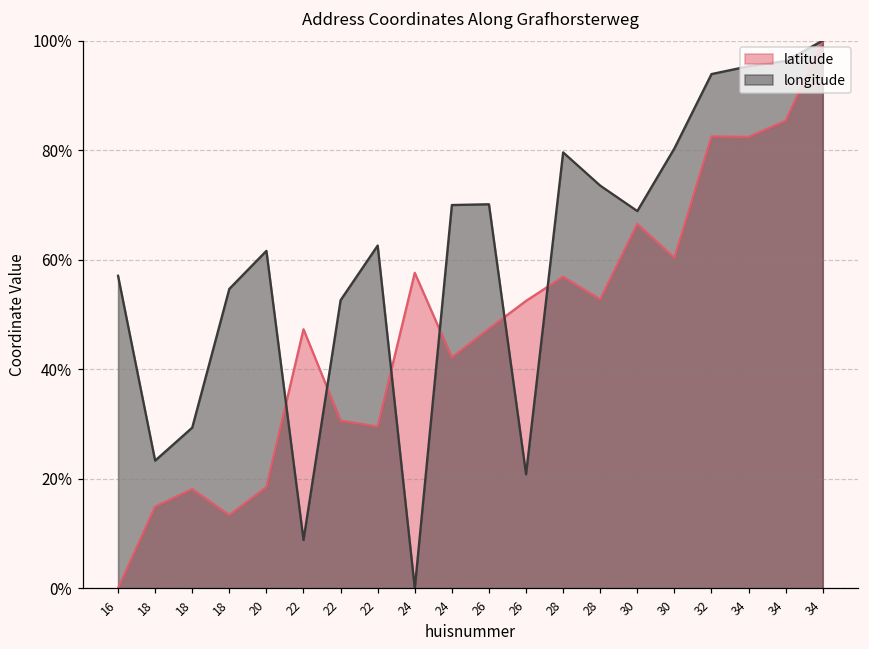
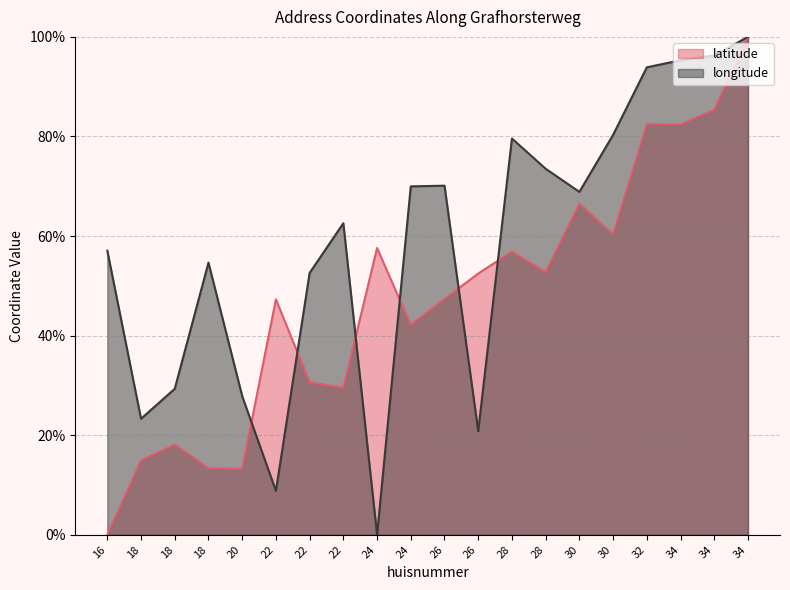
latitude, 20: 18% -> 13%
longitude, 20: 62% -> 28%
